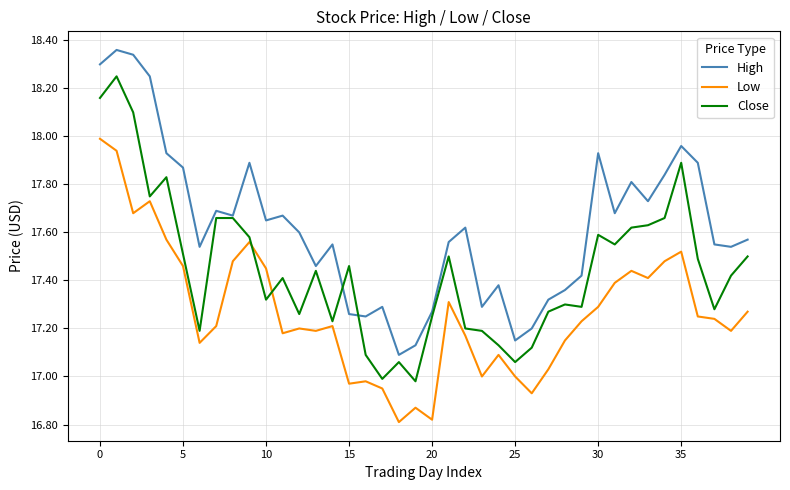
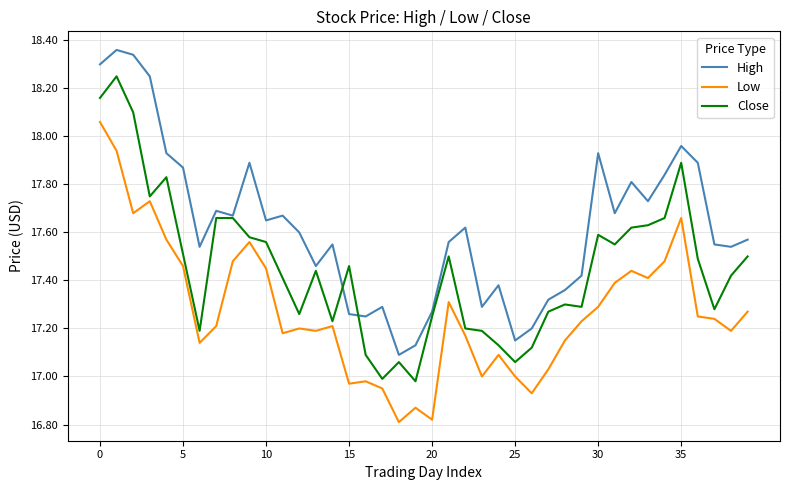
Low, 0: 17.99 -> 18.06
Close, 10: 17.32 -> 17.56
Low, 35: 17.52 -> 17.66
